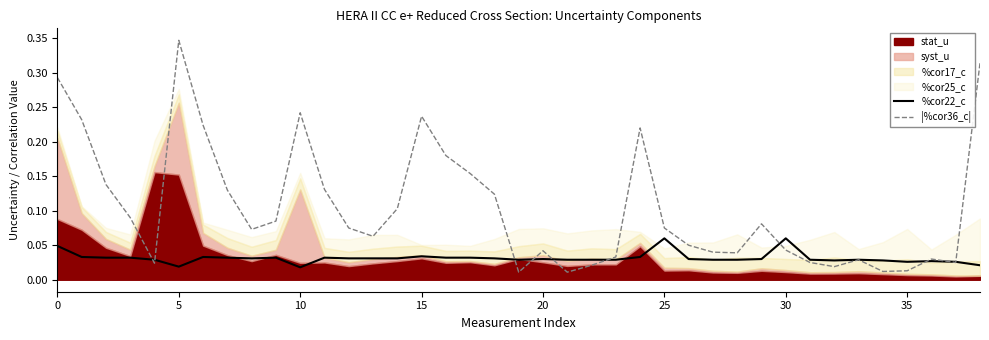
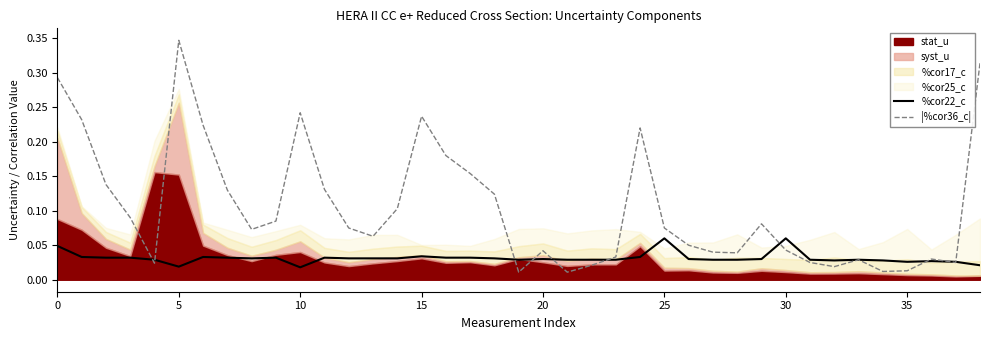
stat_u, 10: 0.02 -> 0.04
syst_u, 10: 0.11 -> 0.02
